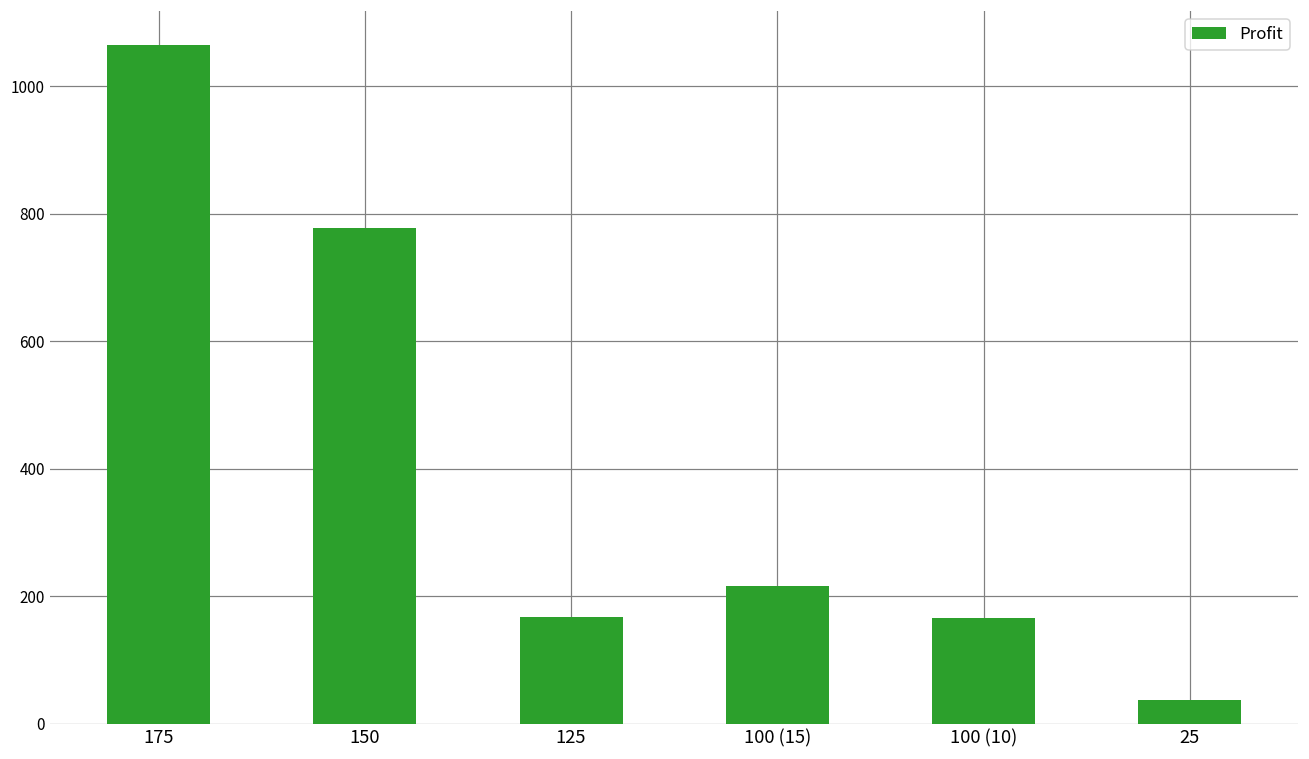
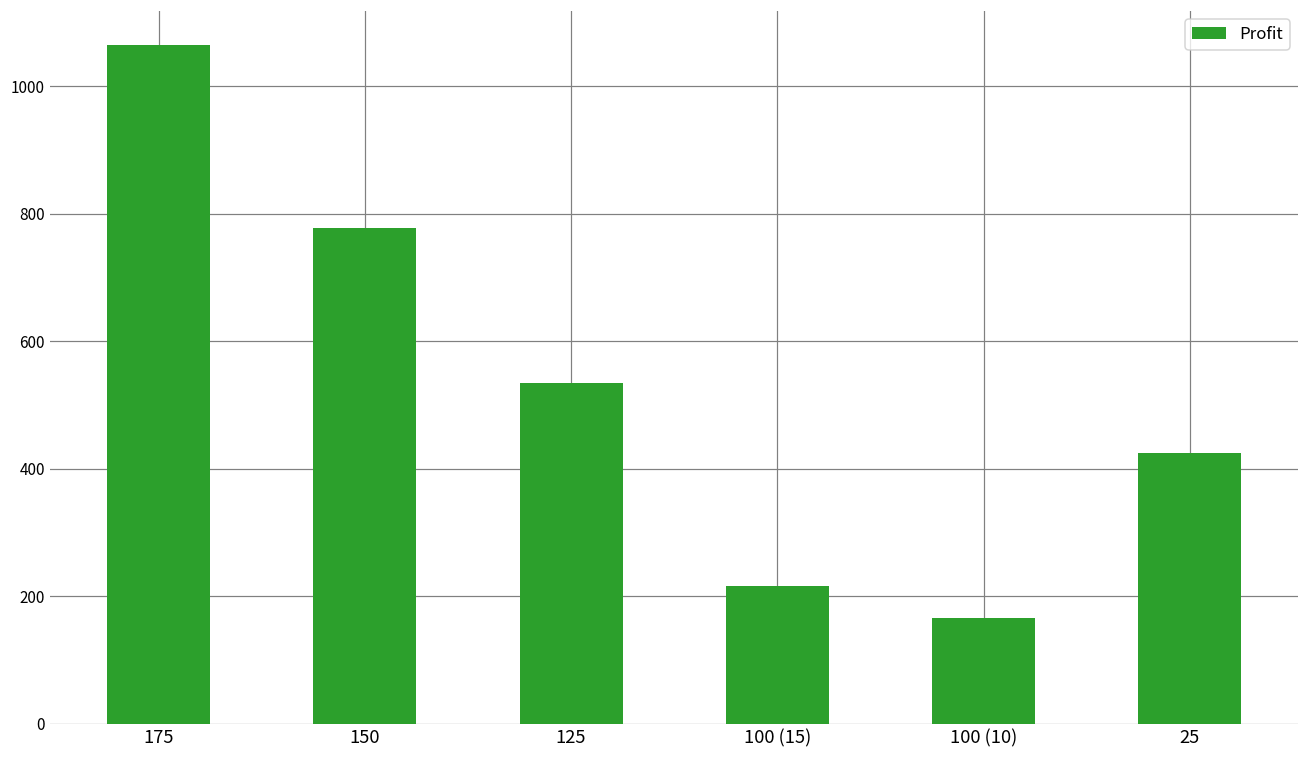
125: 170 -> 540
25: 40 -> 430
